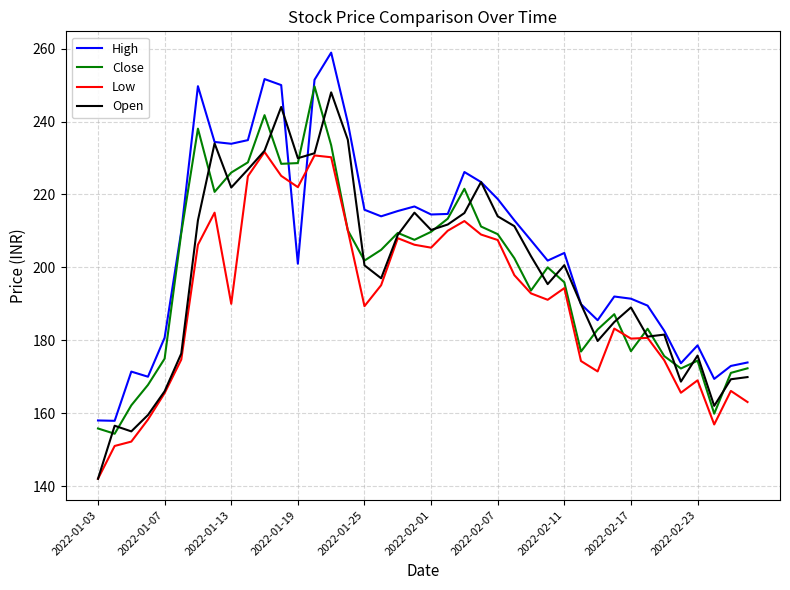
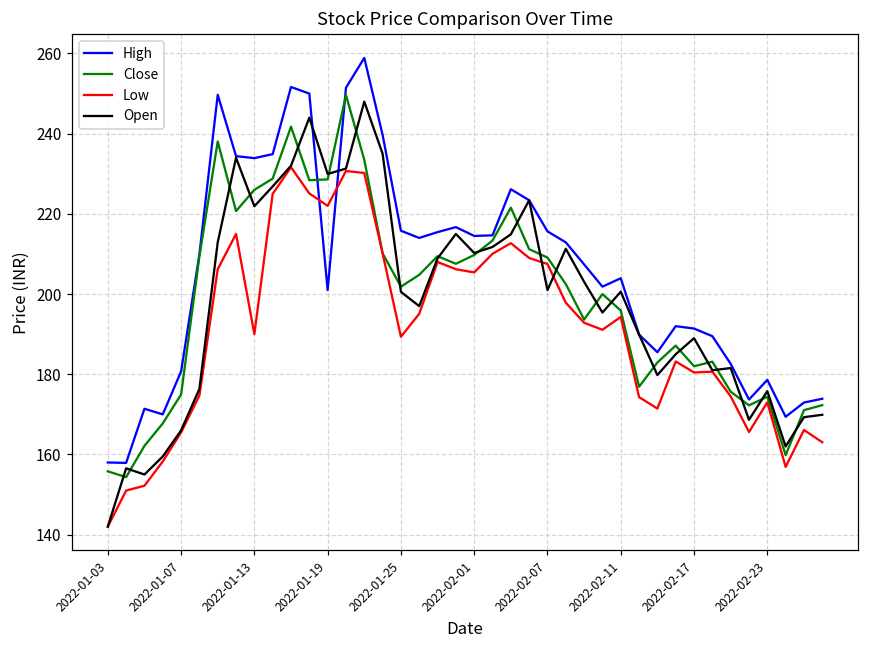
High, 2022-02-07: 219 -> 216
Open, 2022-02-07: 214 -> 201
Close, 2022-02-17: 177 -> 182
Low, 2022-02-23: 169 -> 173
